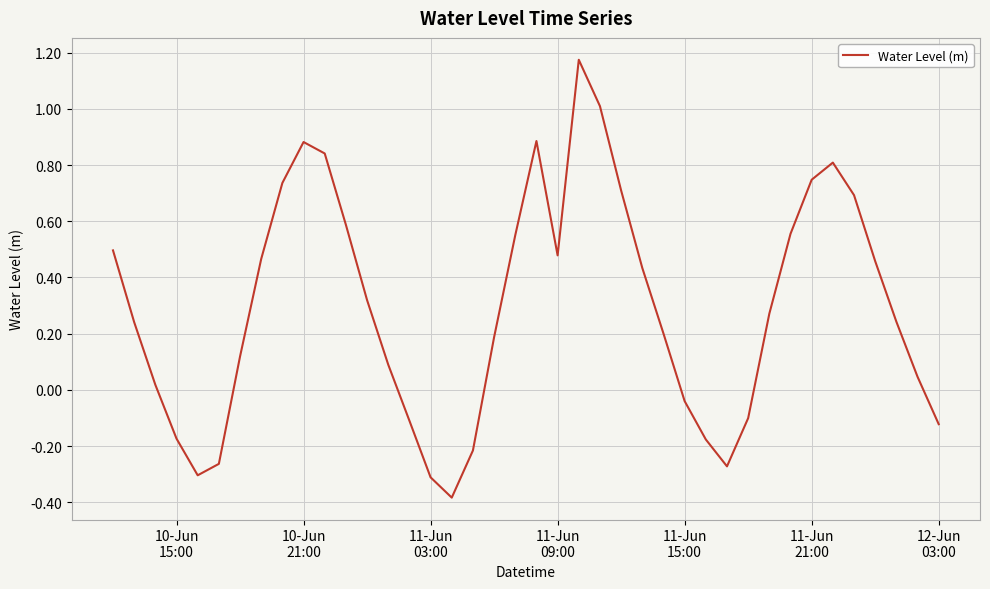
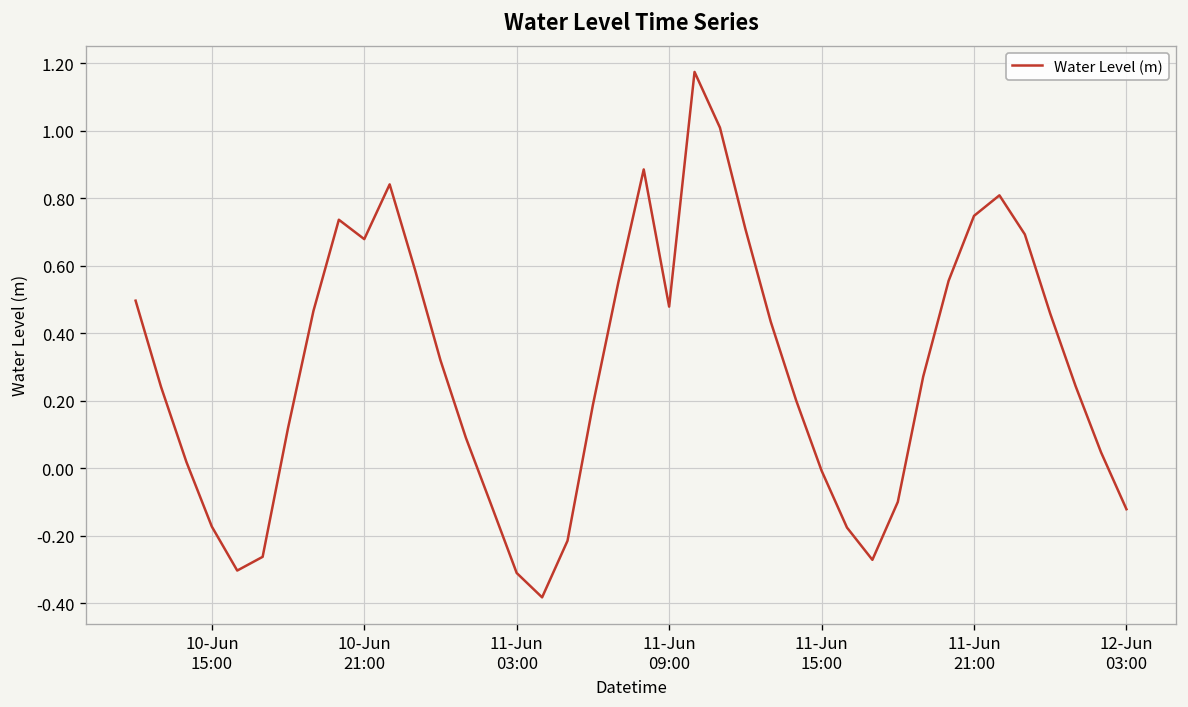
10-Jun 21:00: 0.88 -> 0.68
11-Jun 15:00: -0.04 -> -0.01
